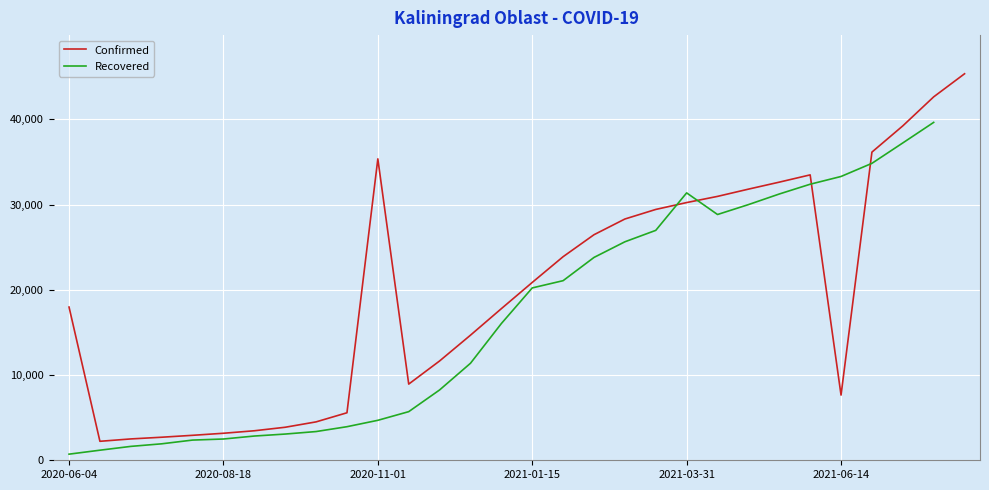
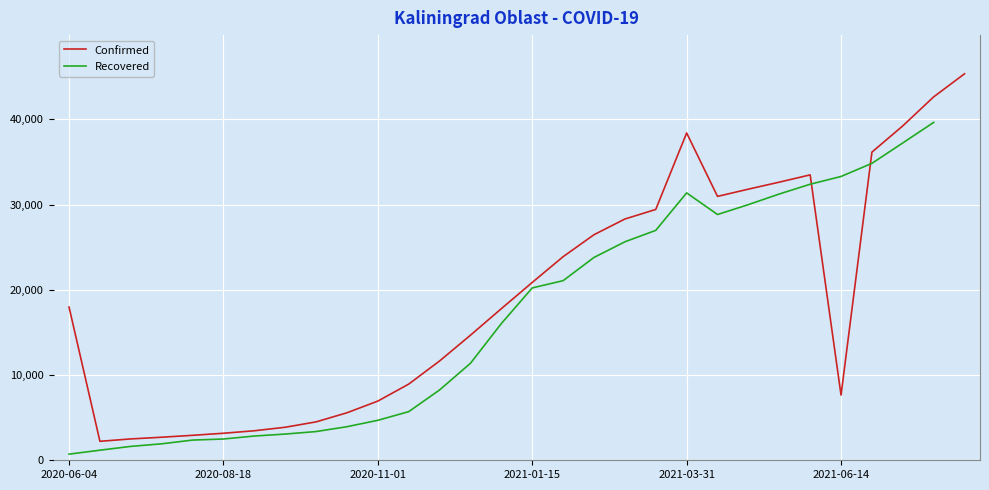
Confirmed, 2020-11-01: 35,000 -> 7,000
Confirmed, 2021-03-31: 30,000 -> 38,000
